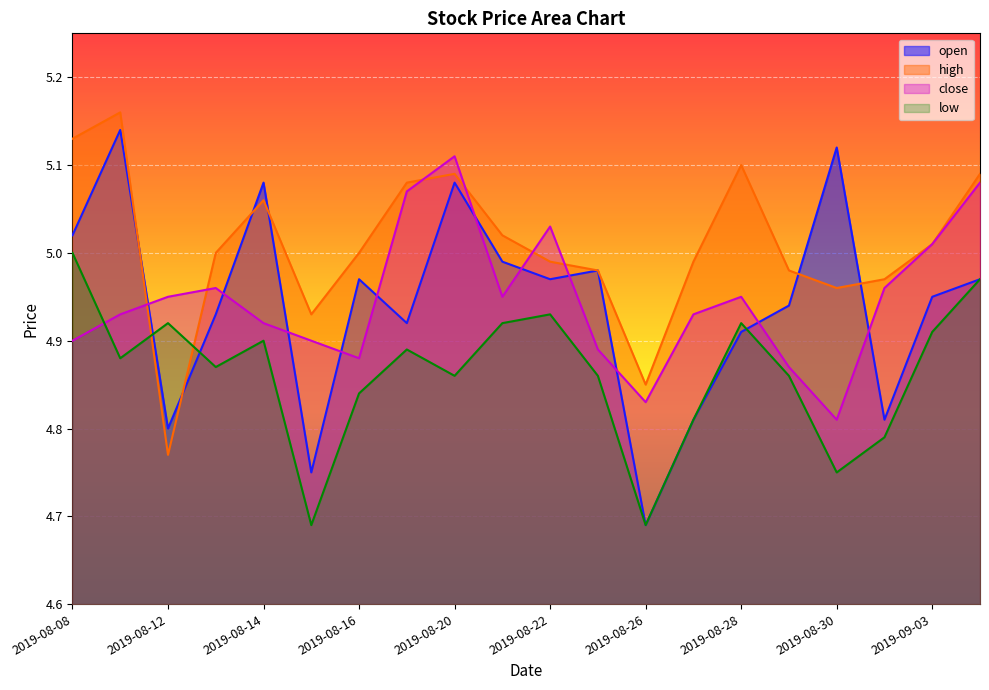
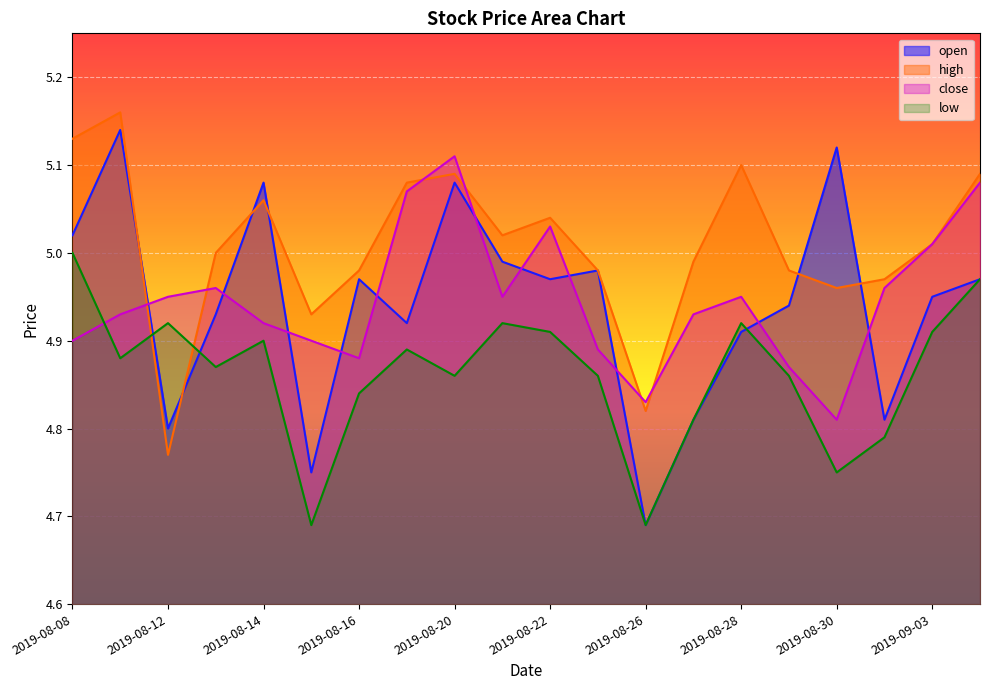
high, 2019-08-16: 5.00 -> 4.98
high, 2019-08-22: 4.99 -> 5.04
low, 2019-08-22: 4.93 -> 4.91
high, 2019-08-26: 4.85 -> 4.82
